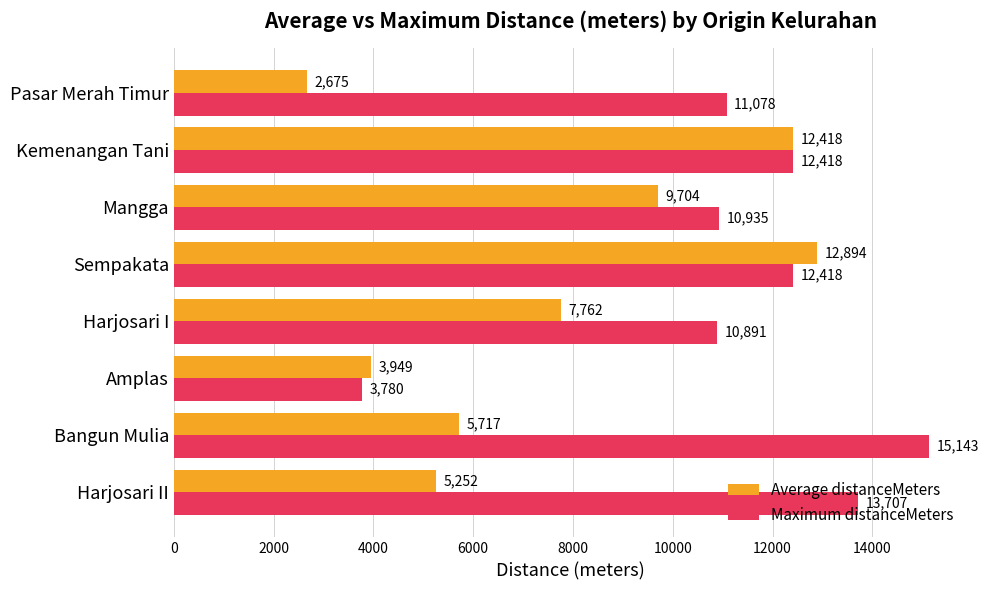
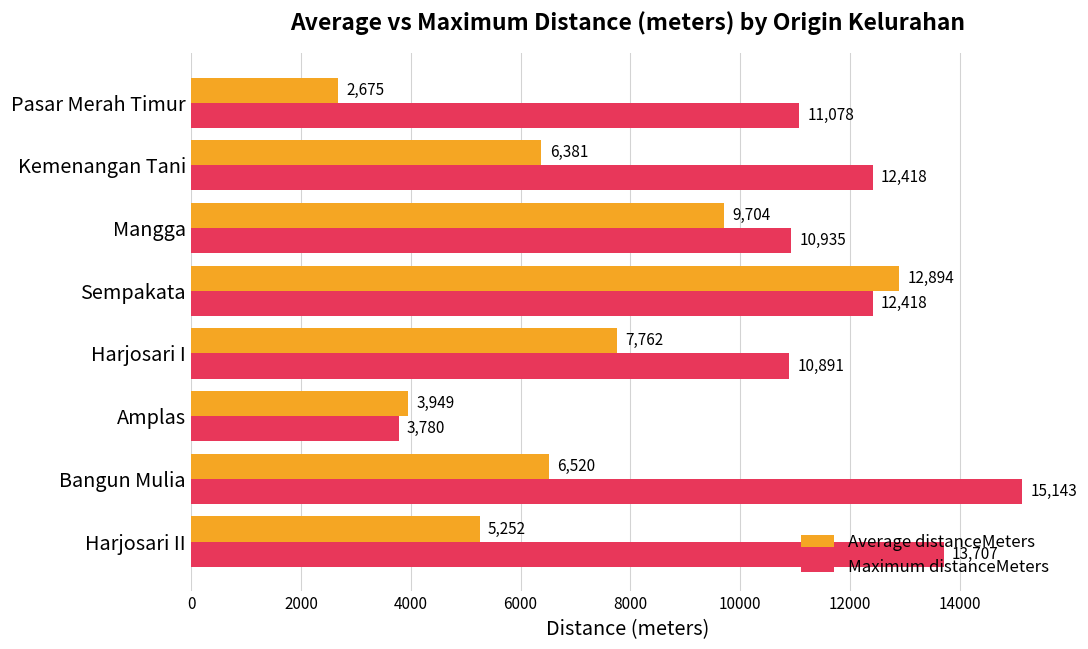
Average distanceMeters, Kemenangan Tani: 12,418 -> 6,381
Average distanceMeters, Bangun Mulia: 5,717 -> 6,520
